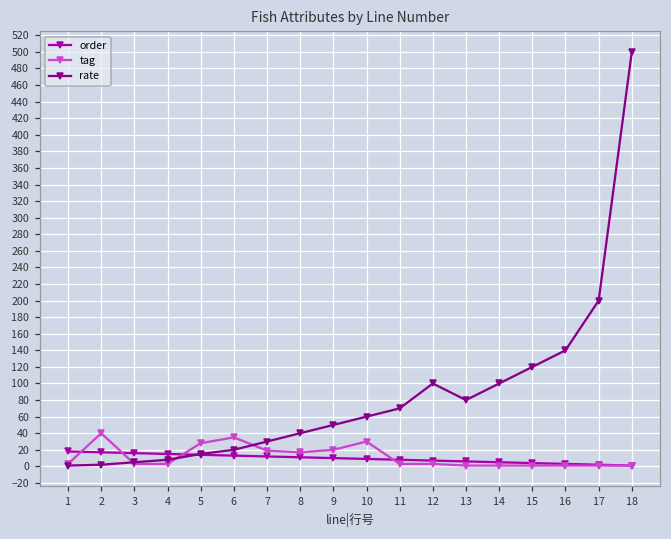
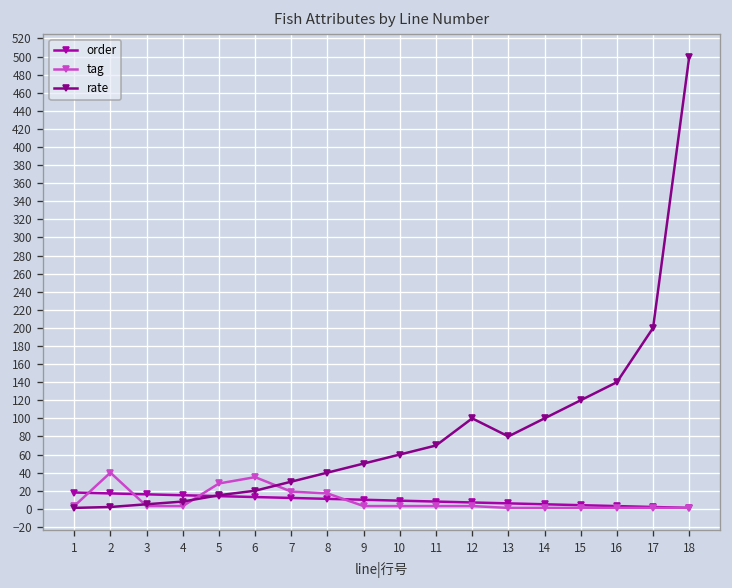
tag, 9: 20 -> 0
tag, 10: 30 -> 0
